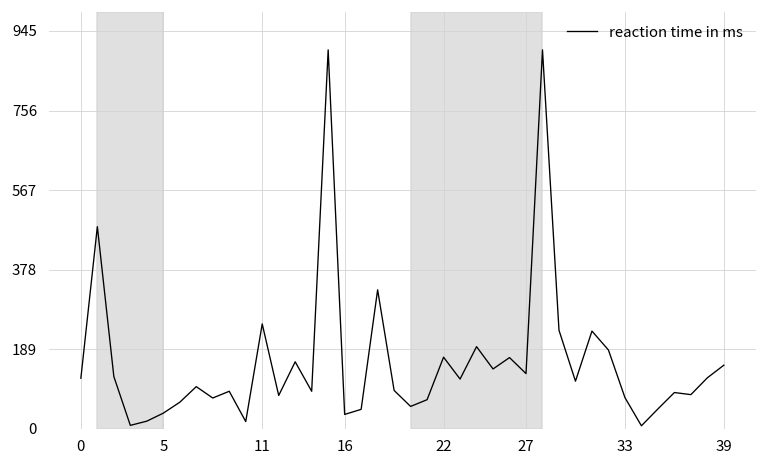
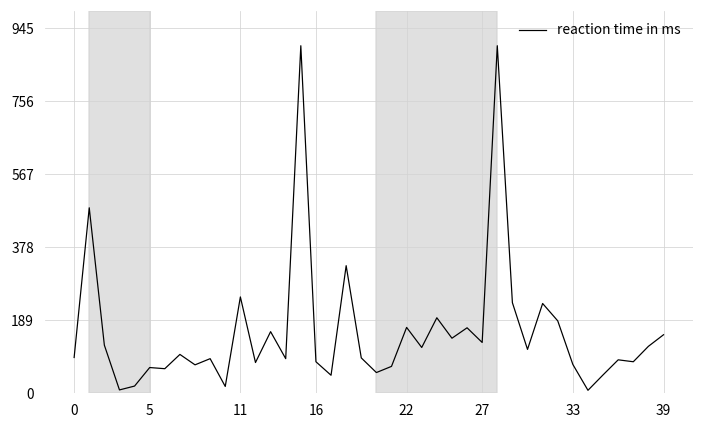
0: 120 -> 90
5: 40 -> 70
16: 30 -> 80
